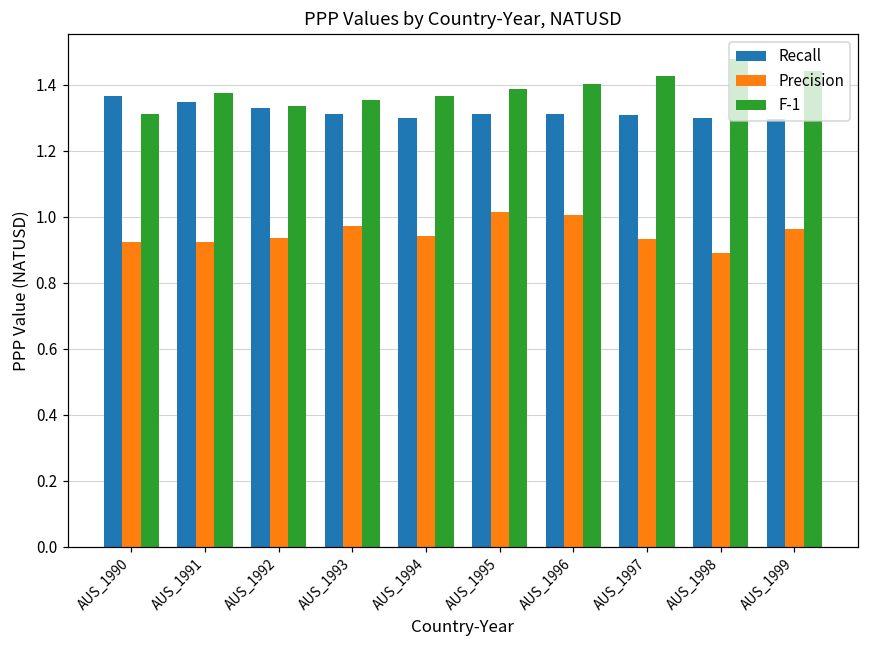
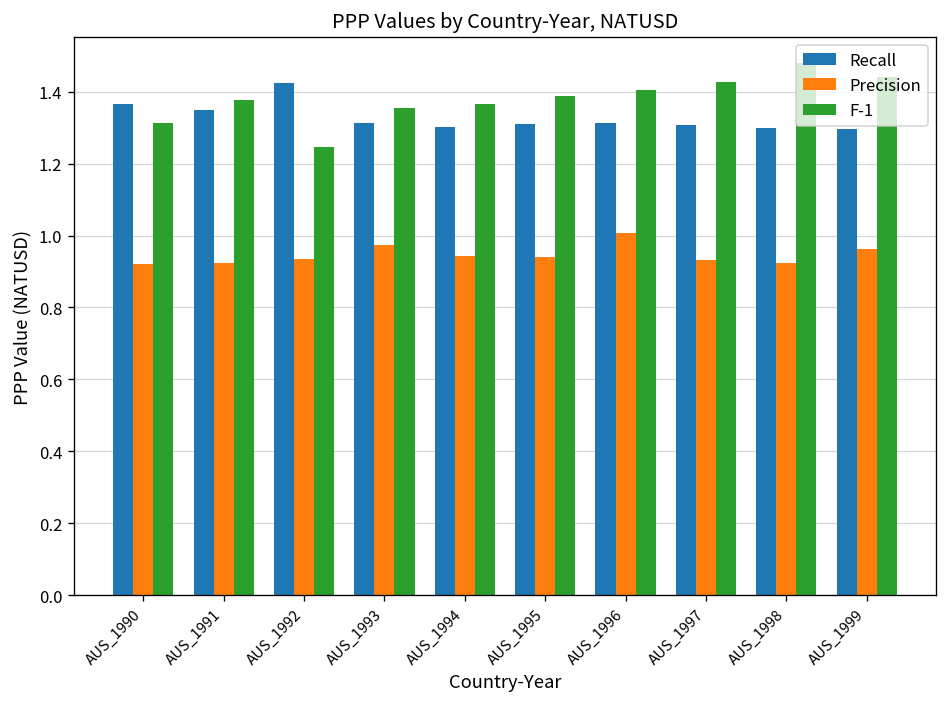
Recall, AUS_1992: 1.33 -> 1.42
F-1, AUS_1992: 1.34 -> 1.25
Precision, AUS_1995: 1.01 -> 0.94
Precision, AUS_1998: 0.89 -> 0.92
